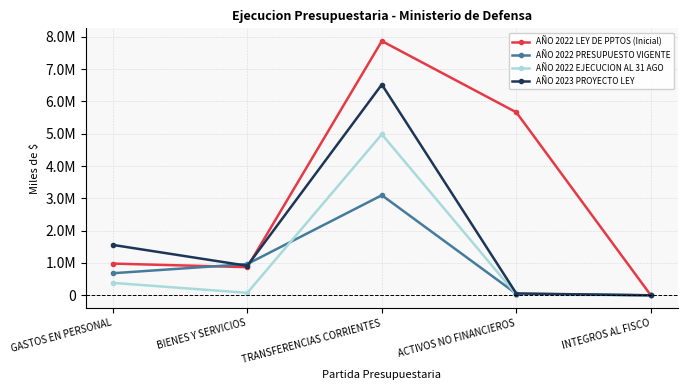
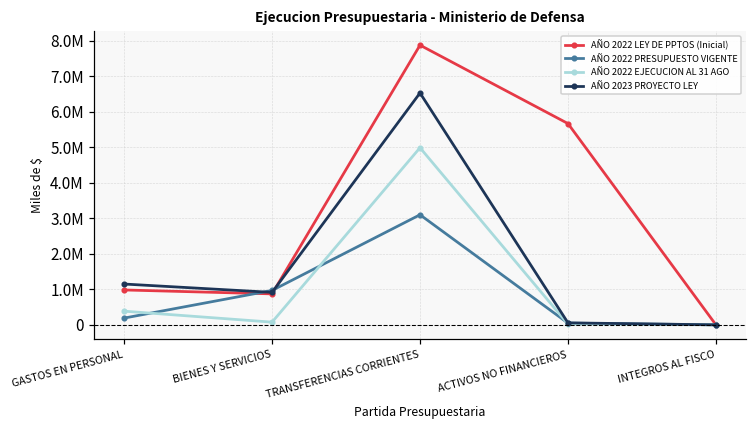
AÑO 2022 PRESUPUESTO VIGENTE, GASTOS EN PERSONAL: 700000 -> 200000
AÑO 2023 PROYECTO LEY, GASTOS EN PERSONAL: 1600000 -> 1100000
